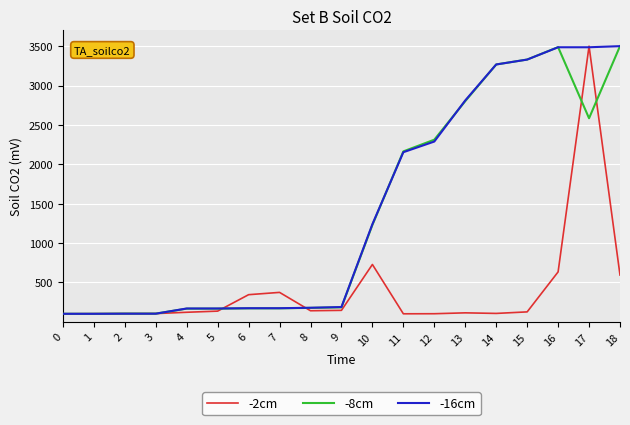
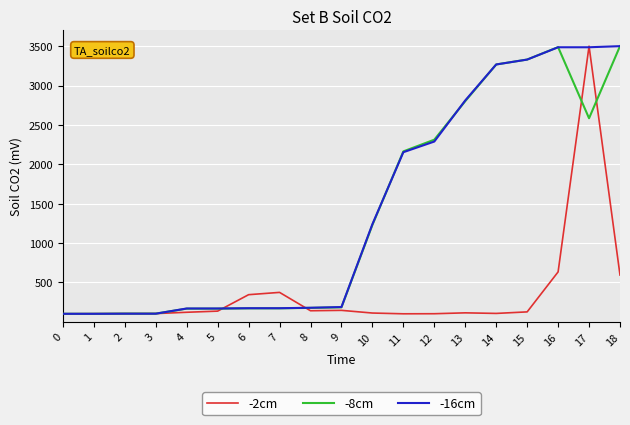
-2cm, 10: 700 -> 100
